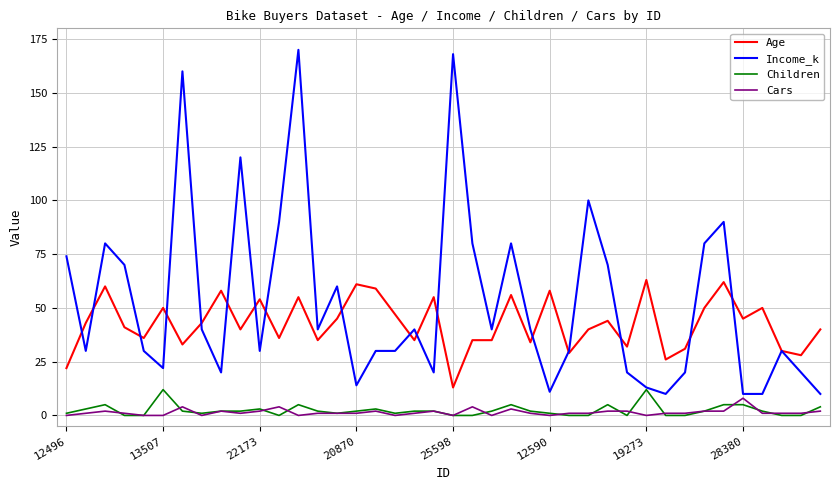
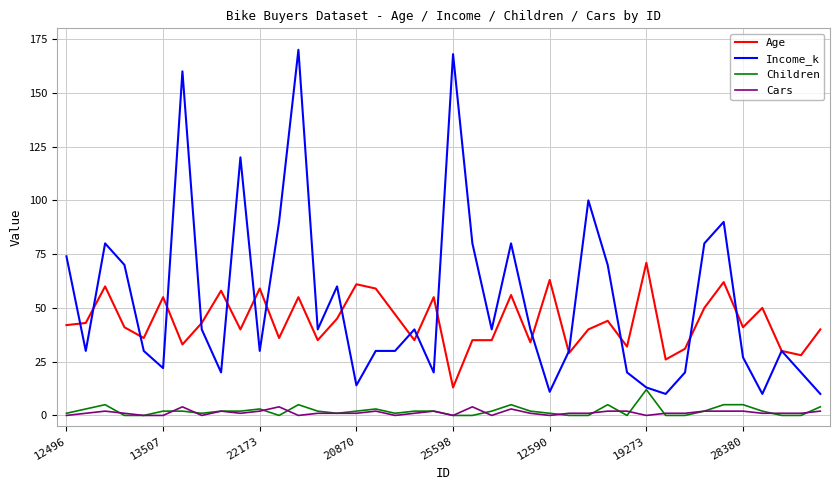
Age, 12496: 22 -> 42
Age, 13507: 50 -> 55
Children, 13507: 12 -> 2
Age, 22173: 54 -> 59
Age, 12590: 58 -> 63
Age, 19273: 63 -> 71
Age, 28380: 45 -> 41
Income_k, 28380: 10 -> 27
Cars, 28380: 8 -> 2
